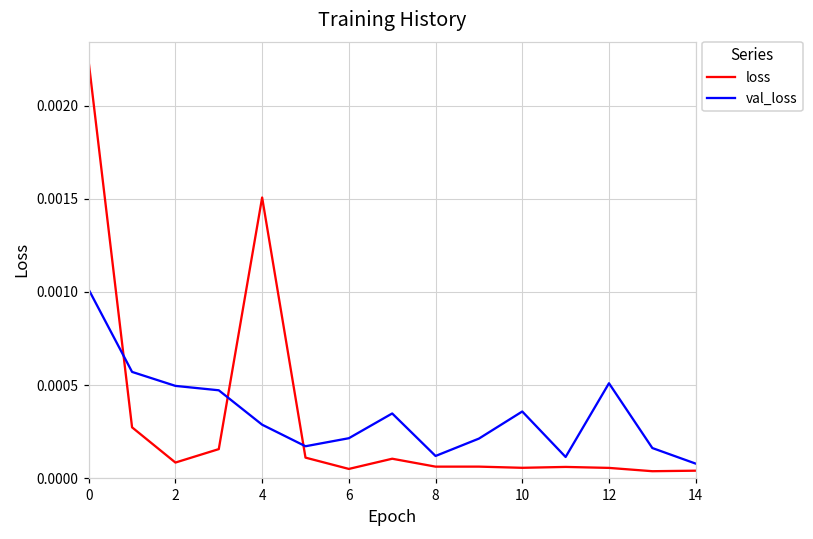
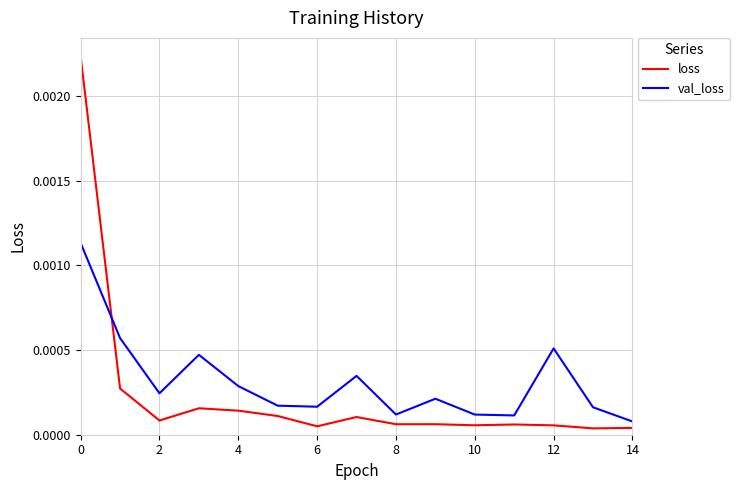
val_loss, 0: 0.00101 -> 0.00113
val_loss, 2: 0.00050 -> 0.00024
loss, 4: 0.00151 -> 0.00014
val_loss, 6: 0.00021 -> 0.00017
val_loss, 10: 0.00036 -> 0.00012
